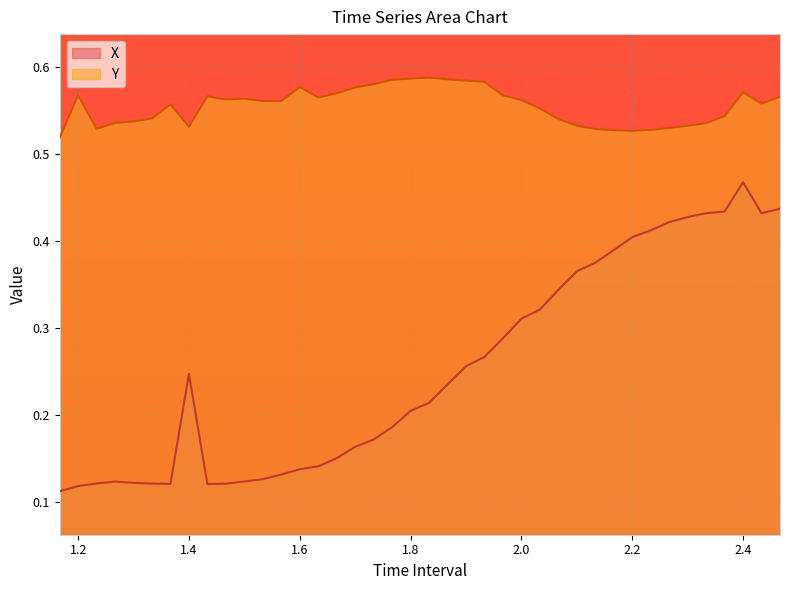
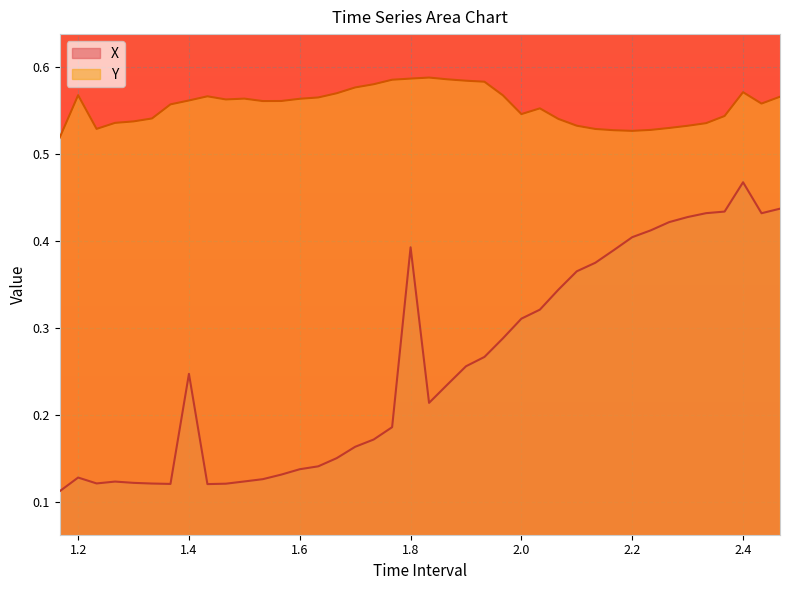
X, 1.2: 0.12 -> 0.13
Y, 1.4: 0.53 -> 0.56
Y, 1.6: 0.58 -> 0.56
X, 1.8: 0.20 -> 0.39
Y, 2.0: 0.56 -> 0.55
